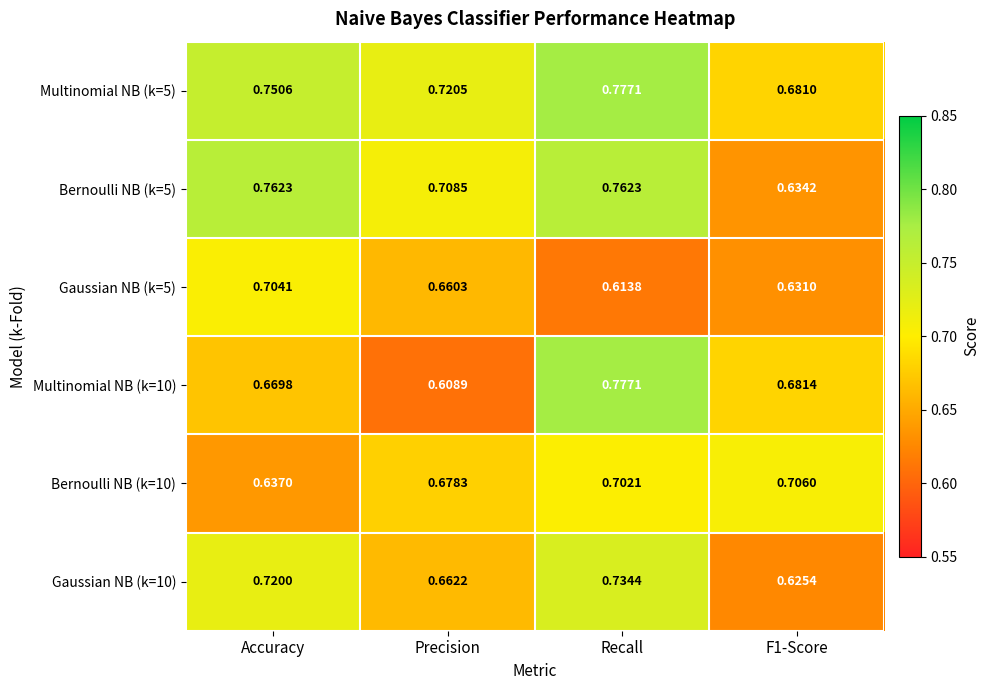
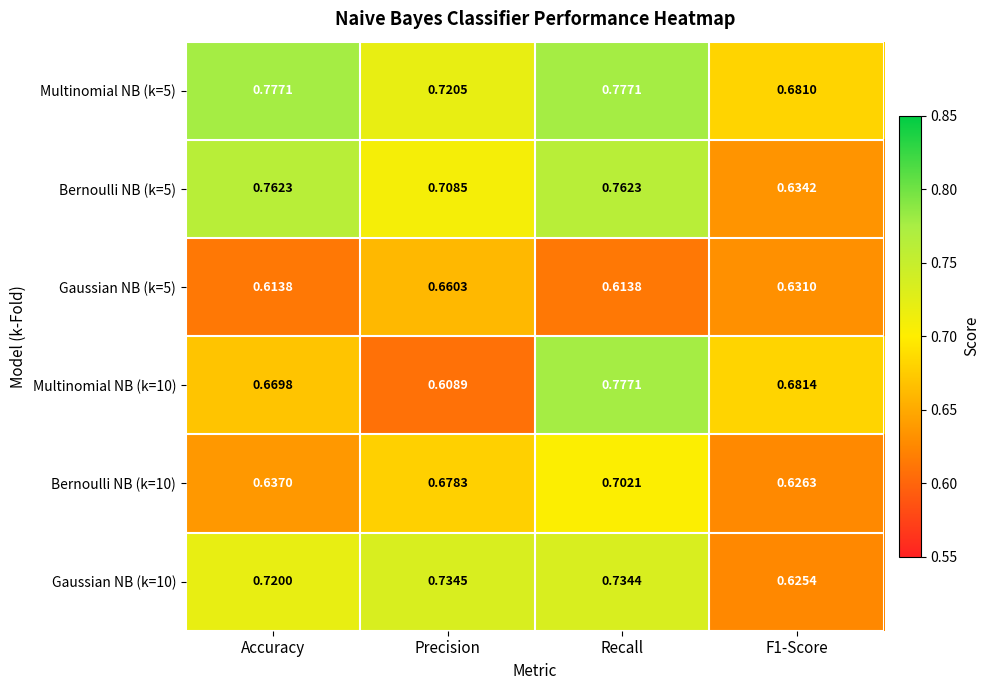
Multinomial NB (k=5), Accuracy: 0.7506 -> 0.7771
Gaussian NB (k=5), Accuracy: 0.7041 -> 0.6138
Bernoulli NB (k=10), F1-Score: 0.7060 -> 0.6263
Gaussian NB (k=10), Precision: 0.6622 -> 0.7345
